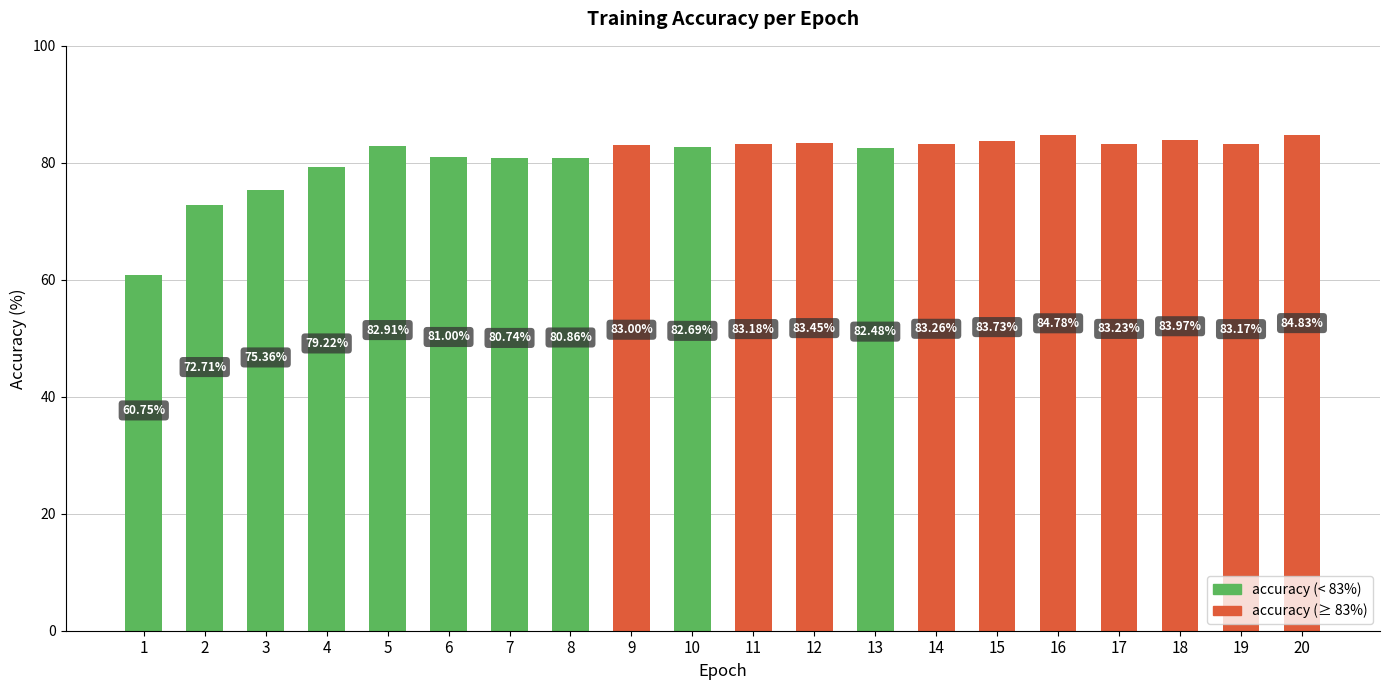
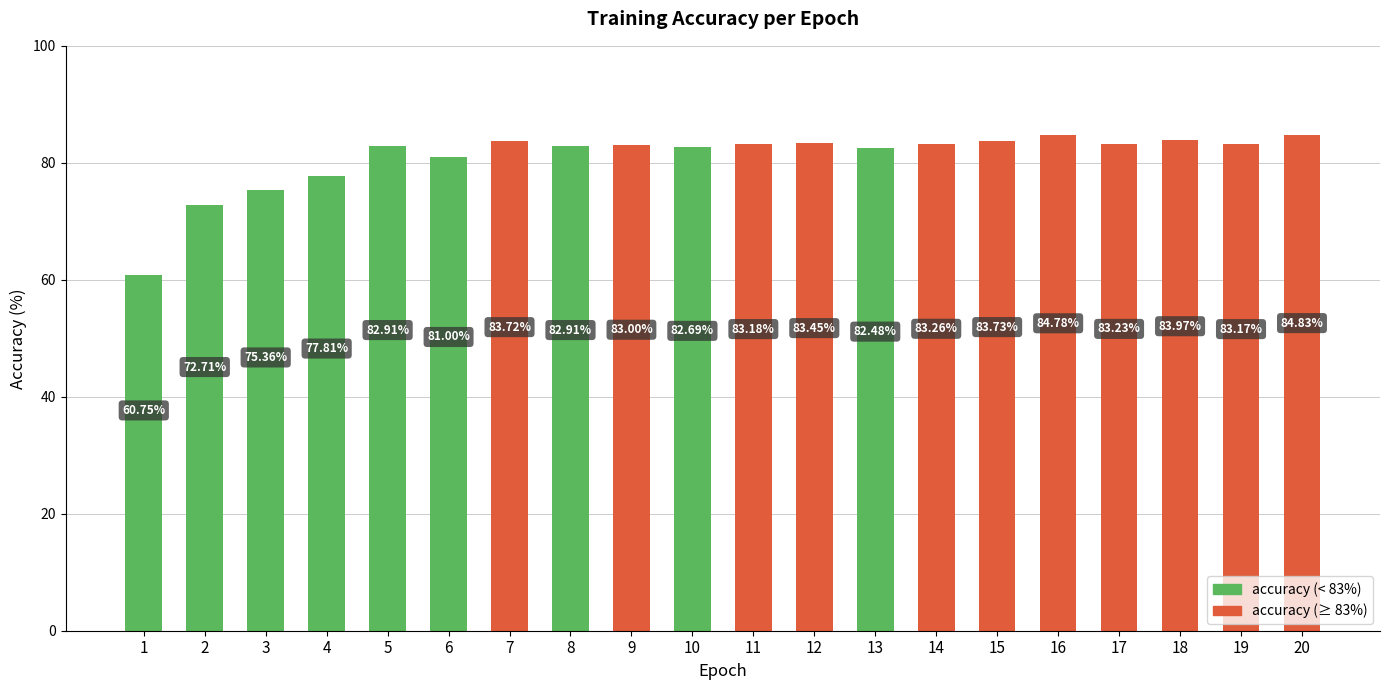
4: 79.22% -> 77.81%
7: 80.74% -> 83.72%
8: 80.86% -> 82.91%
